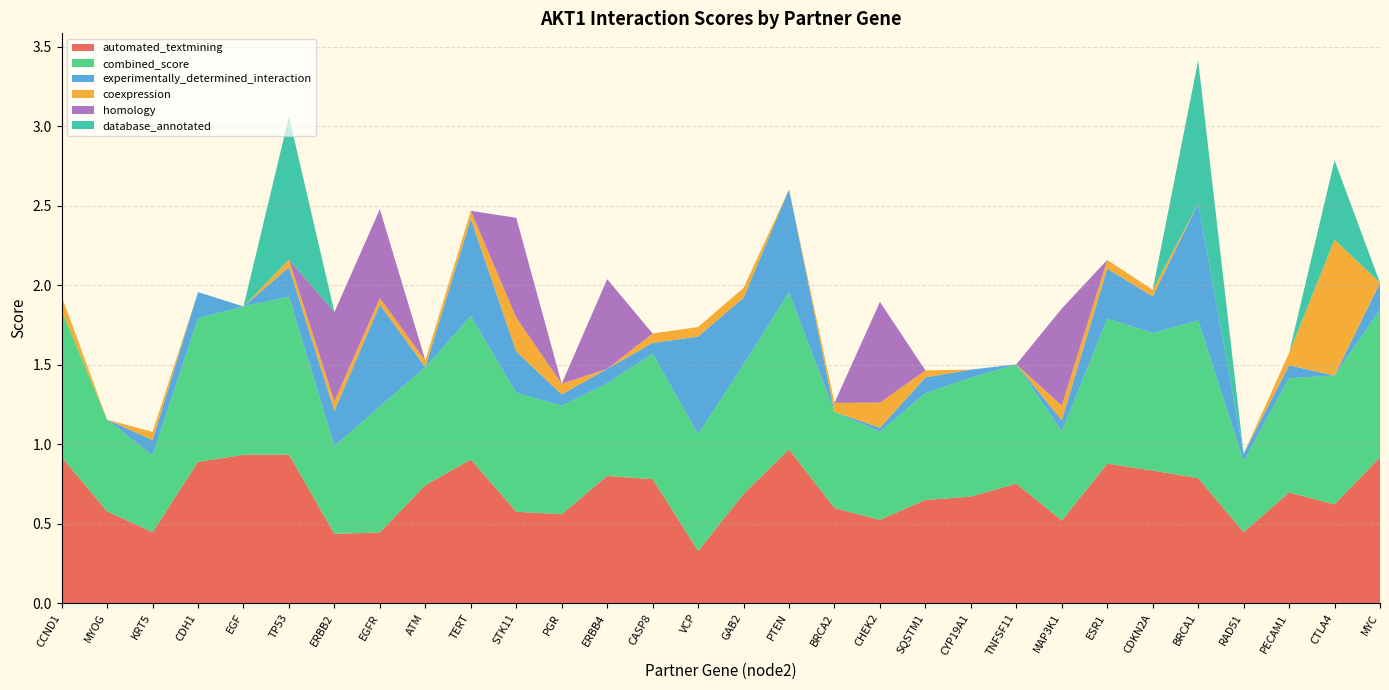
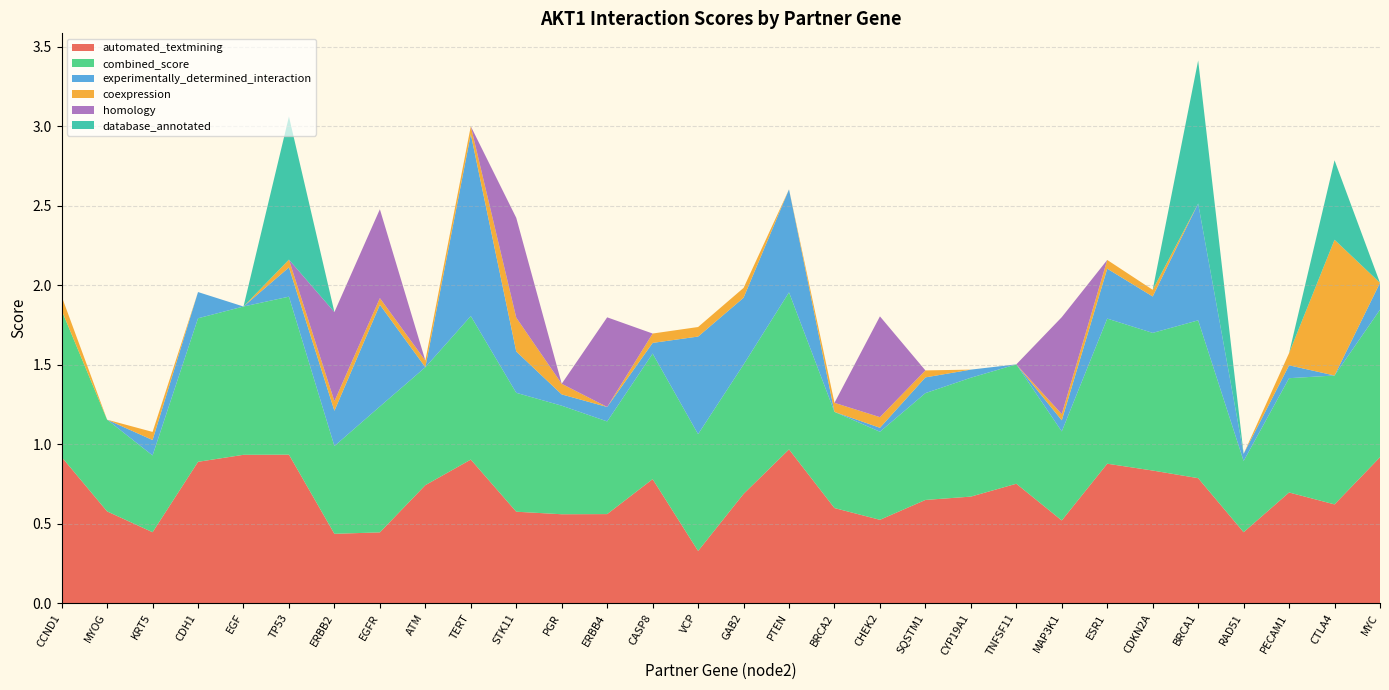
experimentally_determined_interaction, TERT: 0.61 -> 1.14
automated_textmining, ERBB4: 0.80 -> 0.56
coexpression, CHEK2: 0.16 -> 0.07
coexpression, MAP3K1: 0.09 -> 0.04
